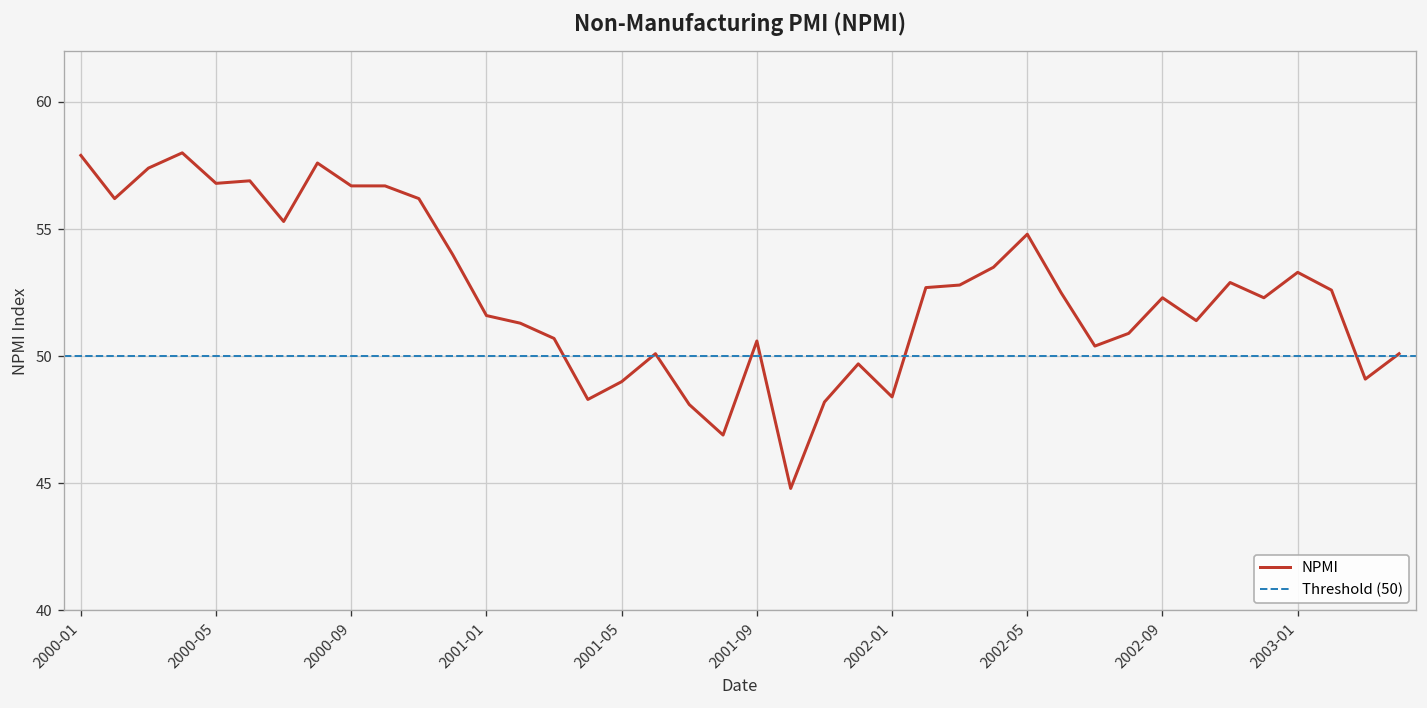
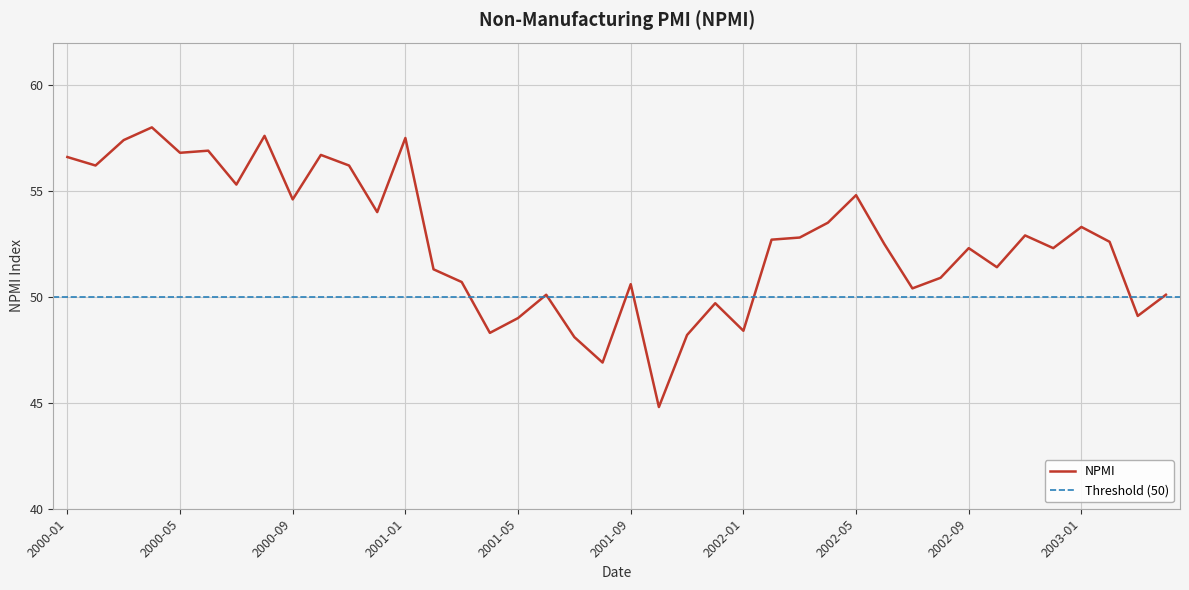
2000-01: 57.9 -> 56.6
2000-09: 56.7 -> 54.6
2001-01: 51.6 -> 57.5
